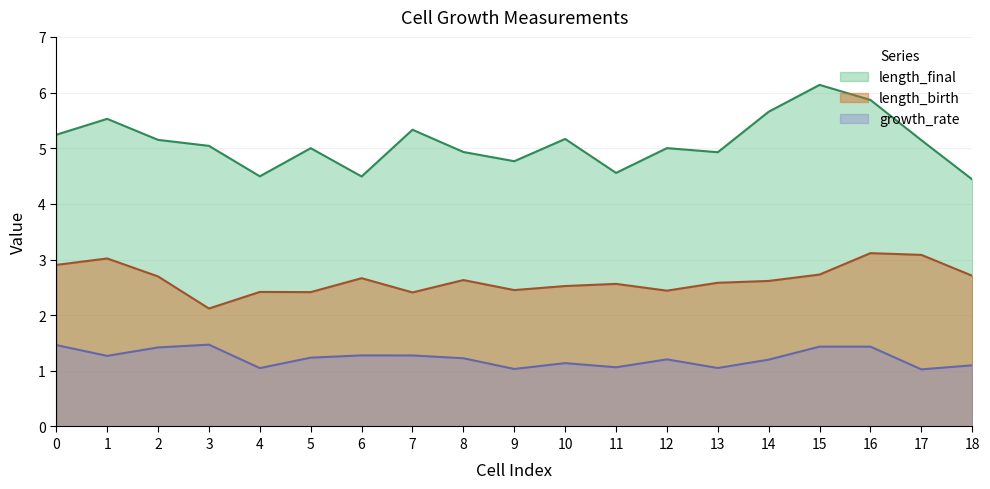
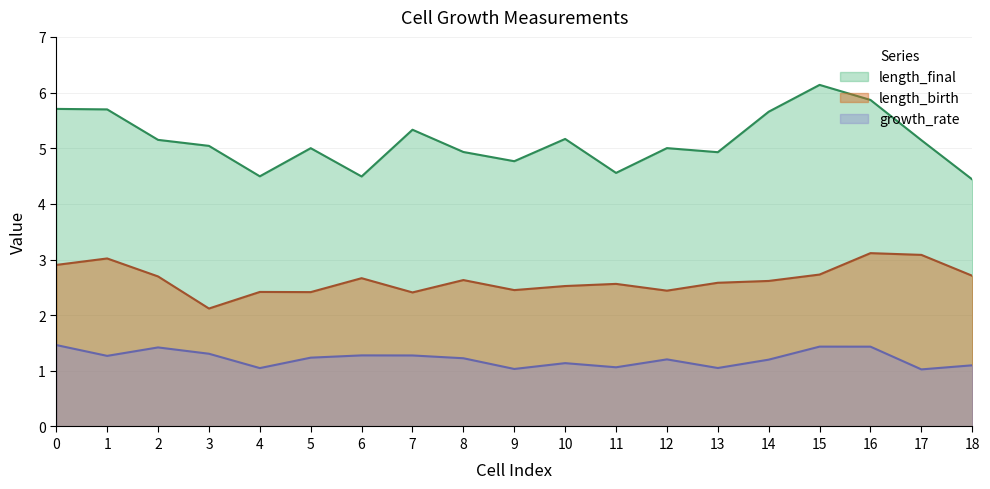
length_final, 0: 5.2 -> 5.7
length_final, 1: 5.5 -> 5.7
growth_rate, 3: 1.5 -> 1.3
